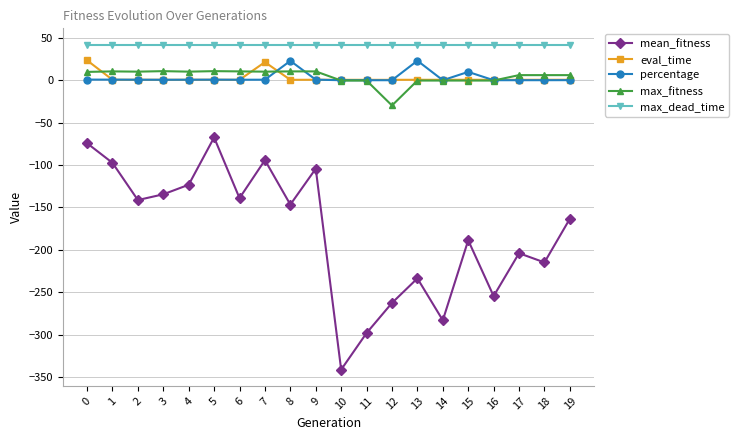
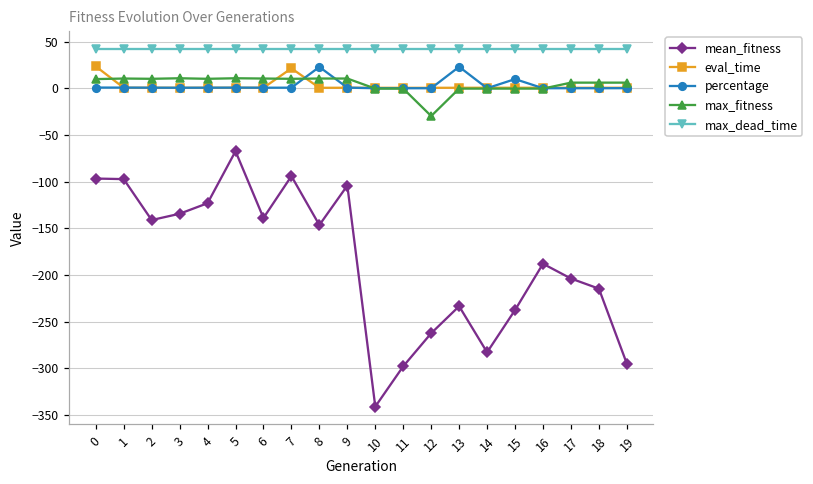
mean_fitness, 0: -70 -> -100
mean_fitness, 15: -190 -> -240
mean_fitness, 16: -250 -> -190
mean_fitness, 19: -160 -> -300
